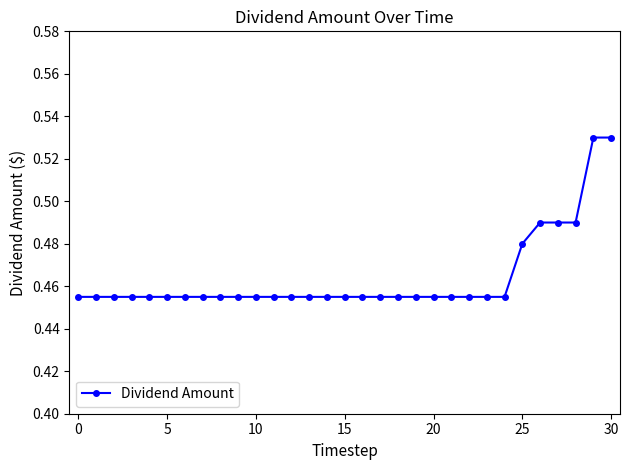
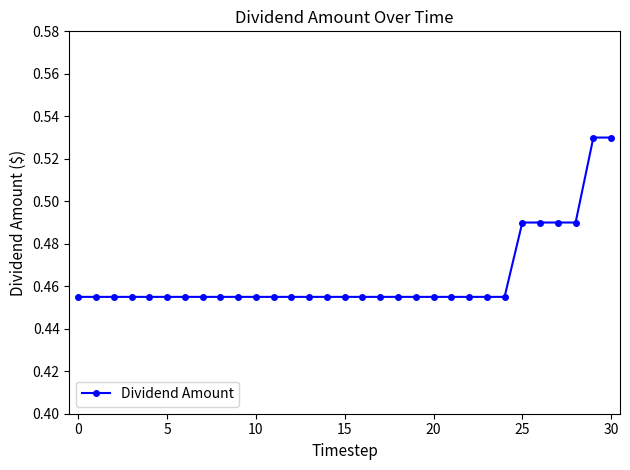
25: 0.48 -> 0.49
